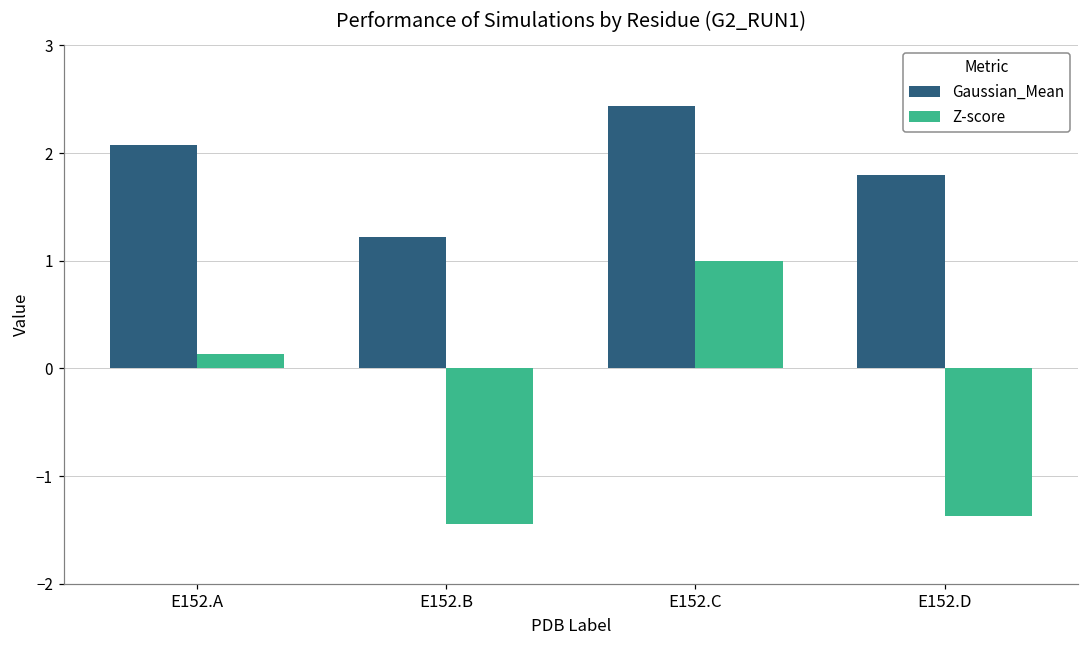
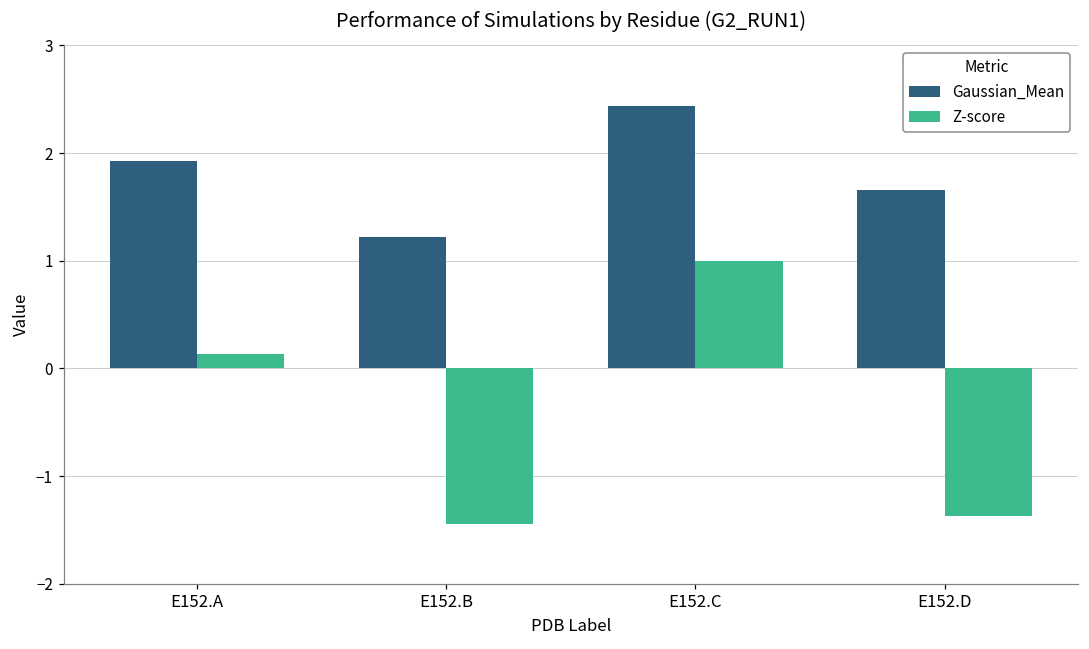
Gaussian_Mean, E152.A: 2.1 -> 1.9
Gaussian_Mean, E152.D: 1.8 -> 1.7
